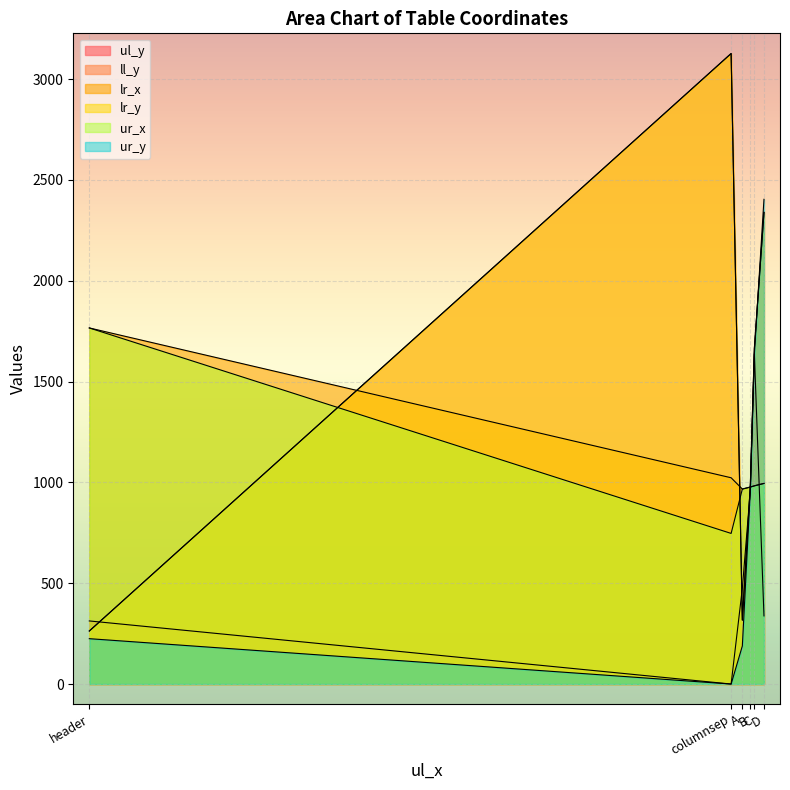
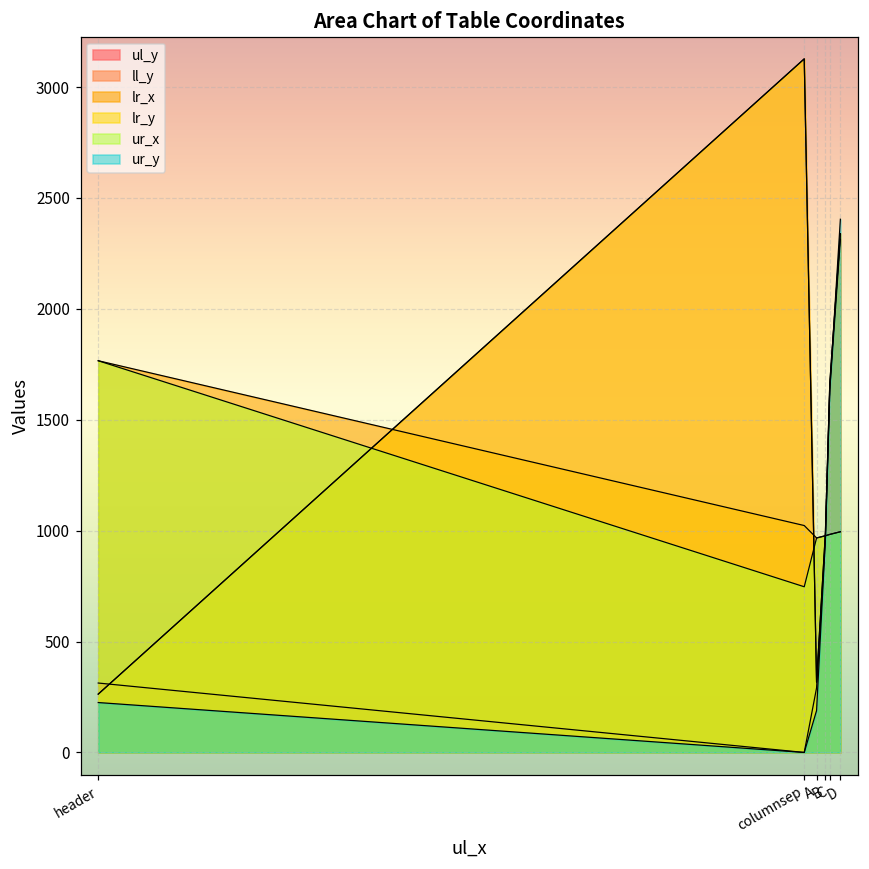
ul_y, A: 480 -> 290
ul_y, D: 340 -> 2310
